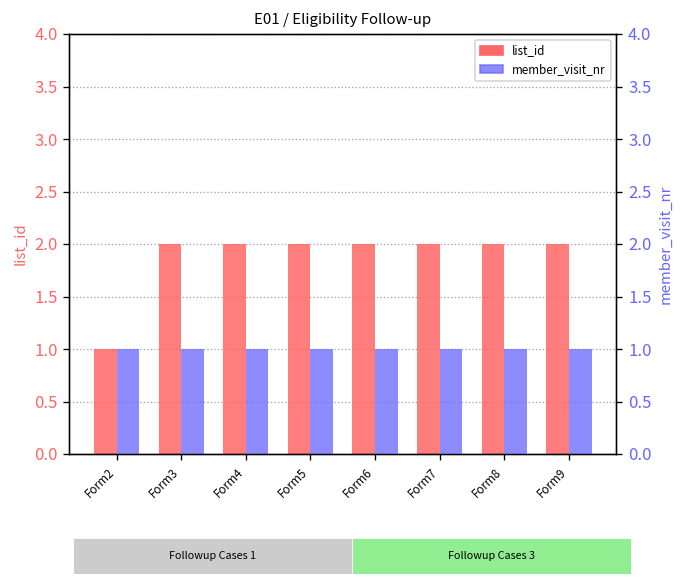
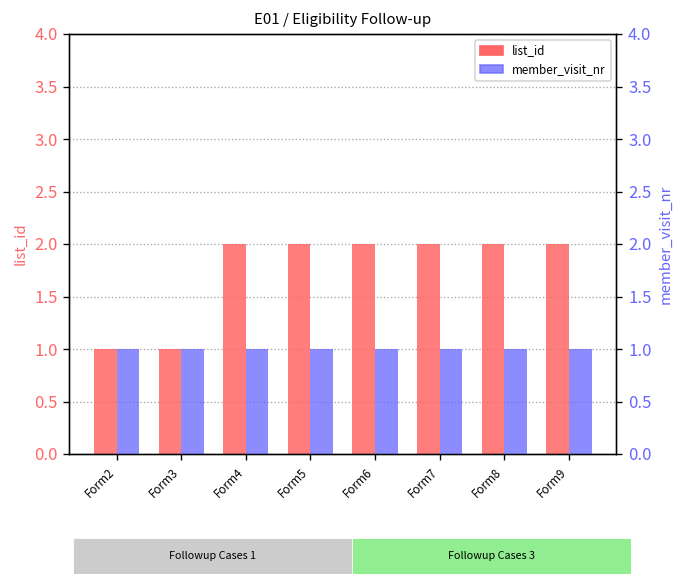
list_id, Form3: 2 -> 1
